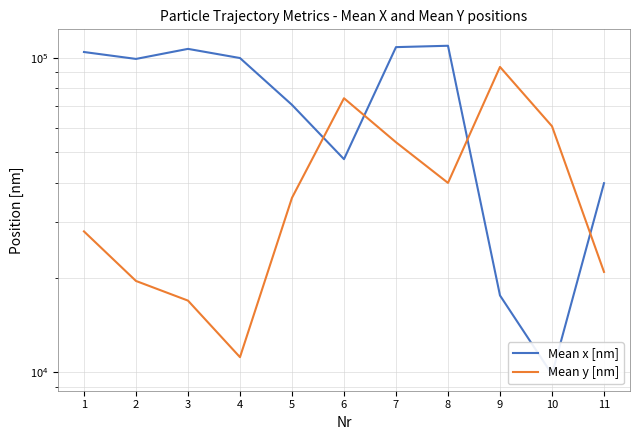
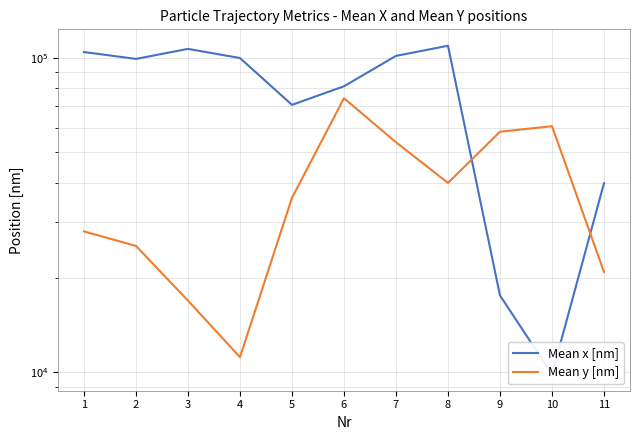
Mean y [nm], 2: 20000 -> 25000
Mean x [nm], 6: 48000 -> 81000
Mean x [nm], 7: 108000 -> 101000
Mean y [nm], 9: 93000 -> 58000
